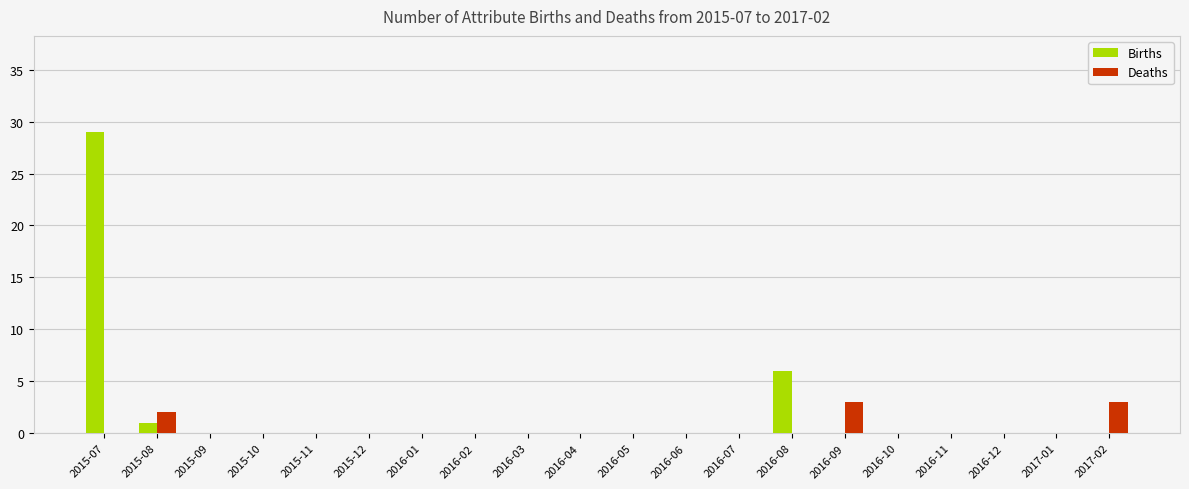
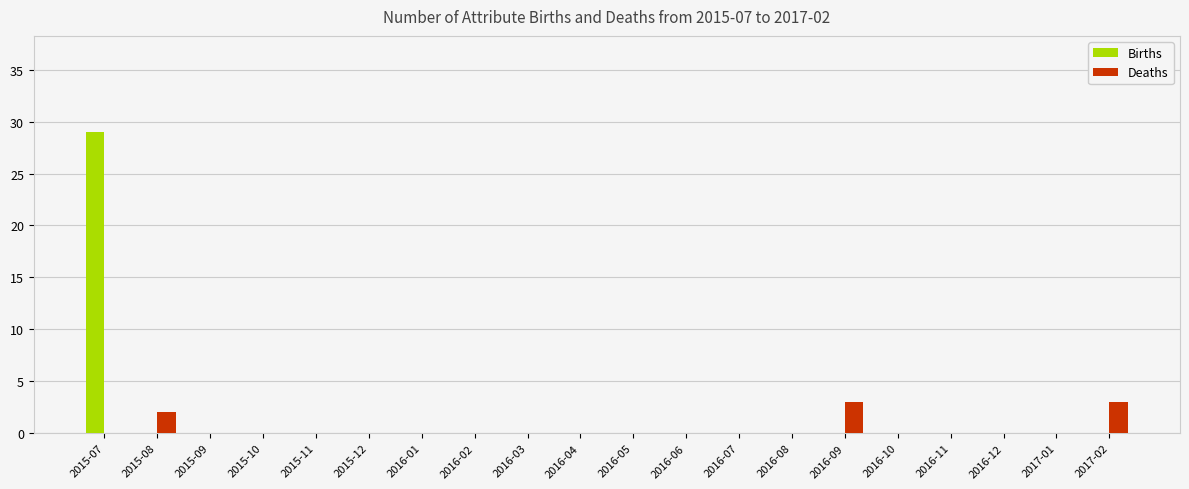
Births, 2015-08: 1 -> 0
Births, 2016-08: 6 -> 0
